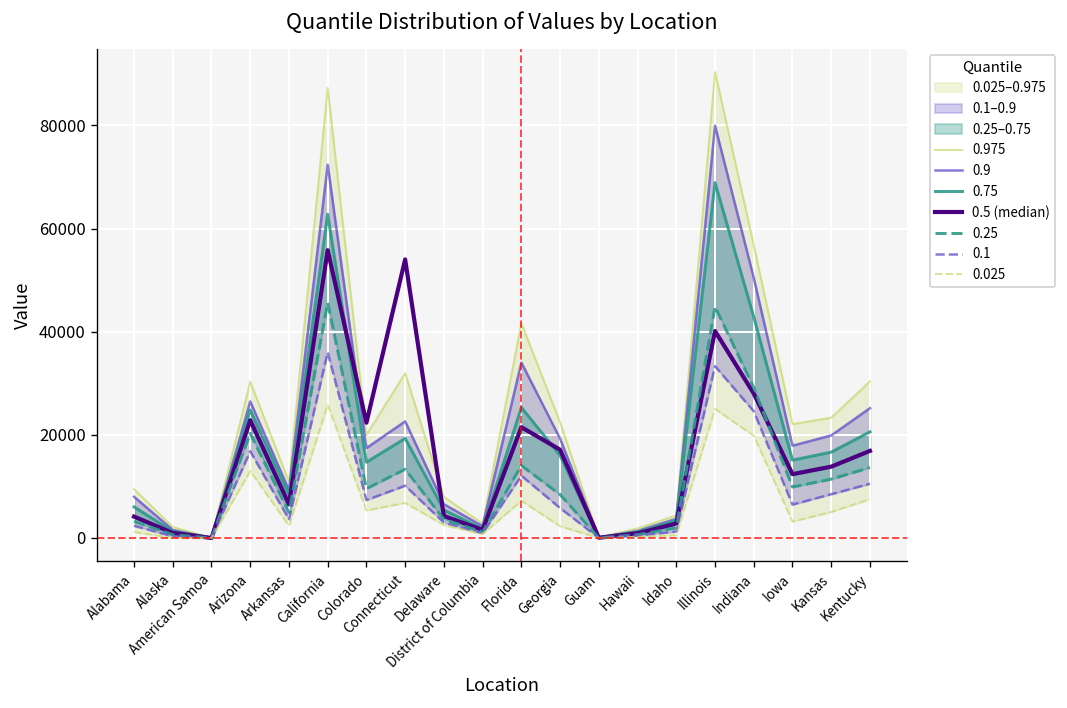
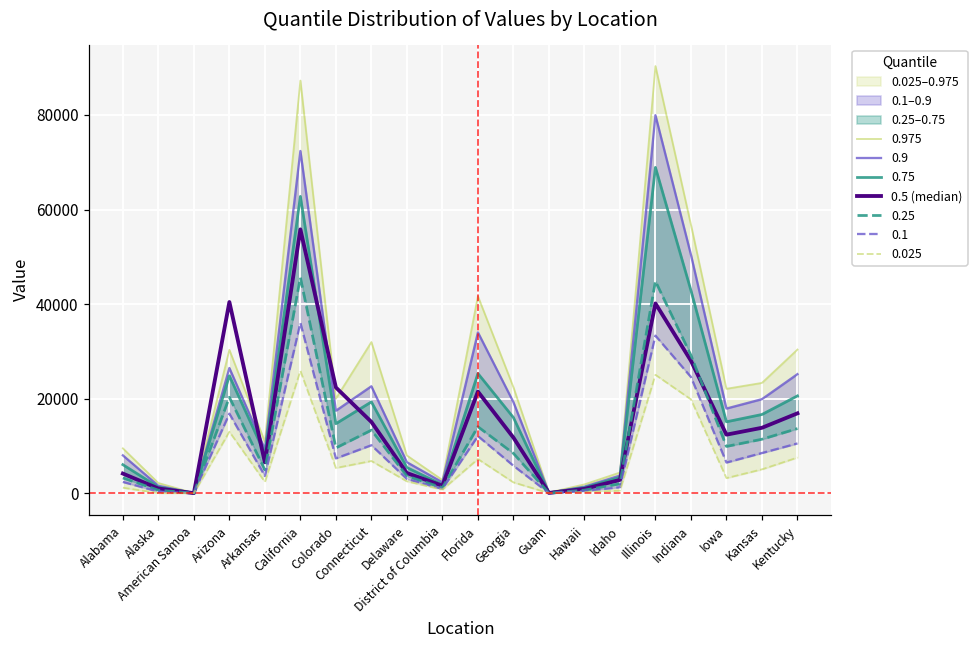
0.5 (median), Arizona: 23000 -> 40000
0.5 (median), Connecticut: 54000 -> 15000
0.5 (median), Georgia: 17000 -> 12000
